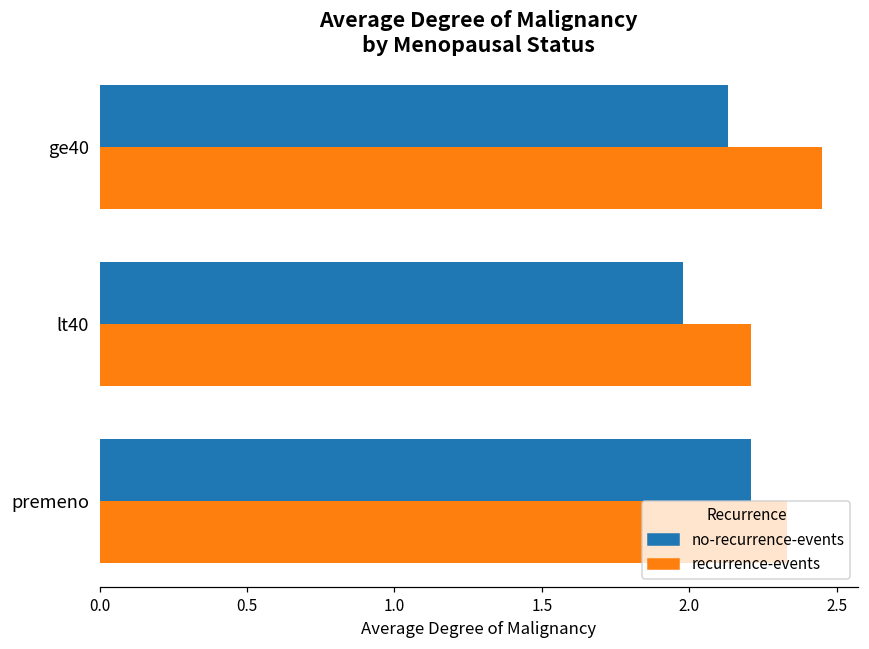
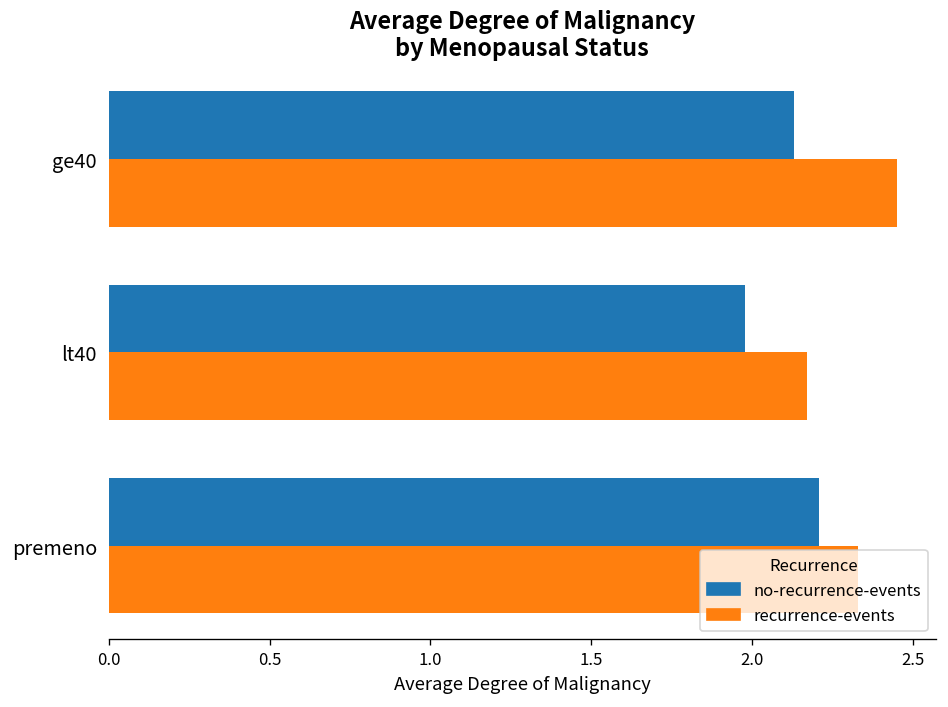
recurrence-events, lt40: 2.21 -> 2.17
